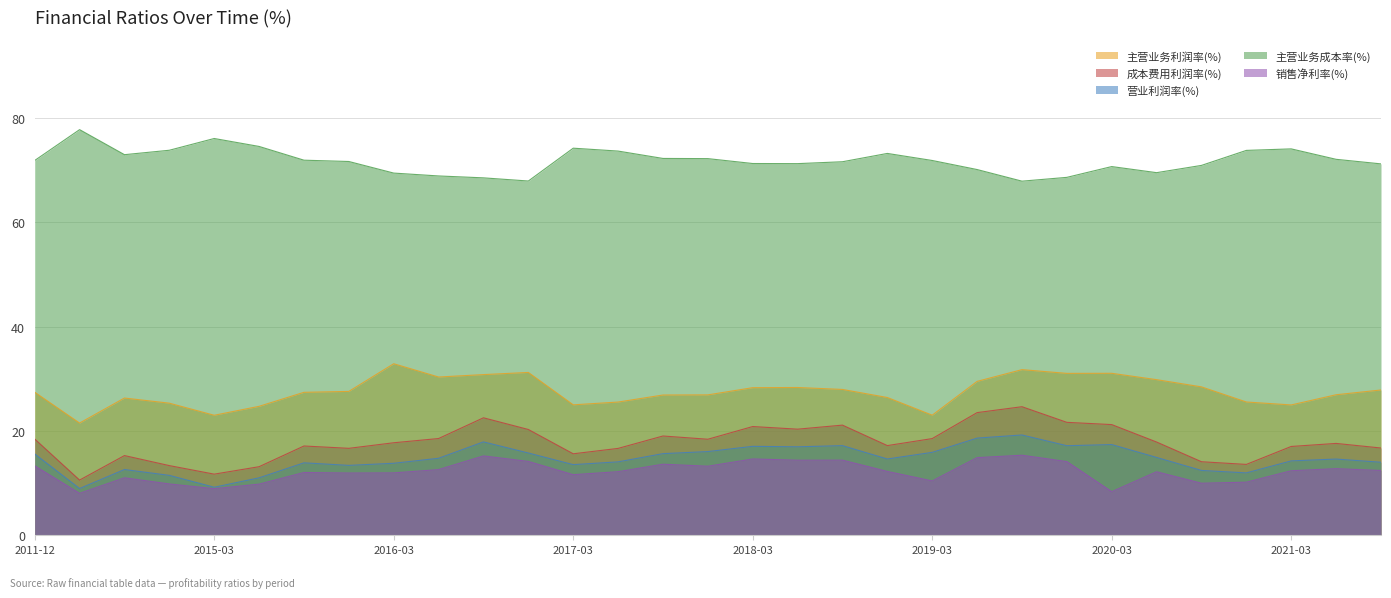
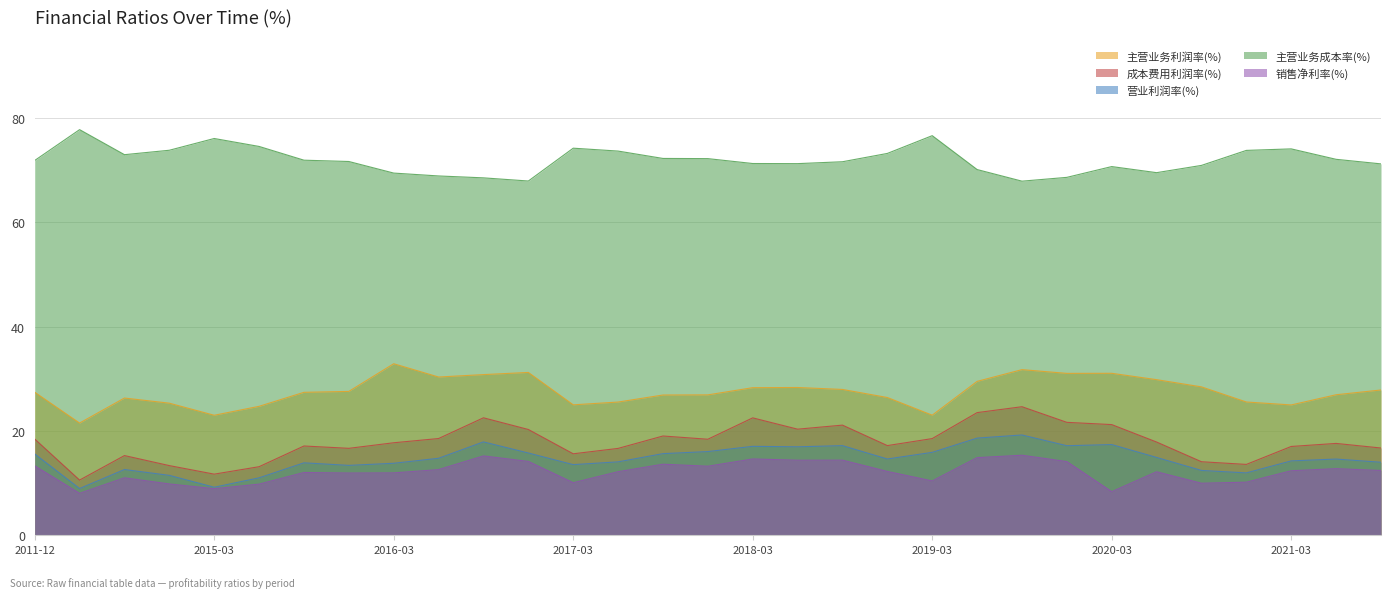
销售净利率(%), 2017-03: 12 -> 10
成本费用利润率(%), 2018-03: 21 -> 23
主营业务成本率(%), 2019-03: 72 -> 77
